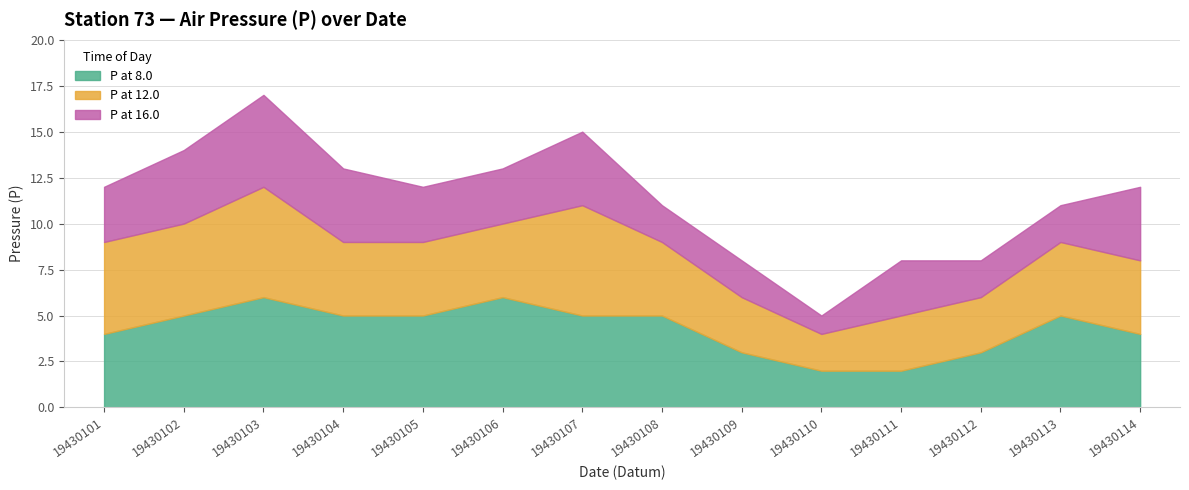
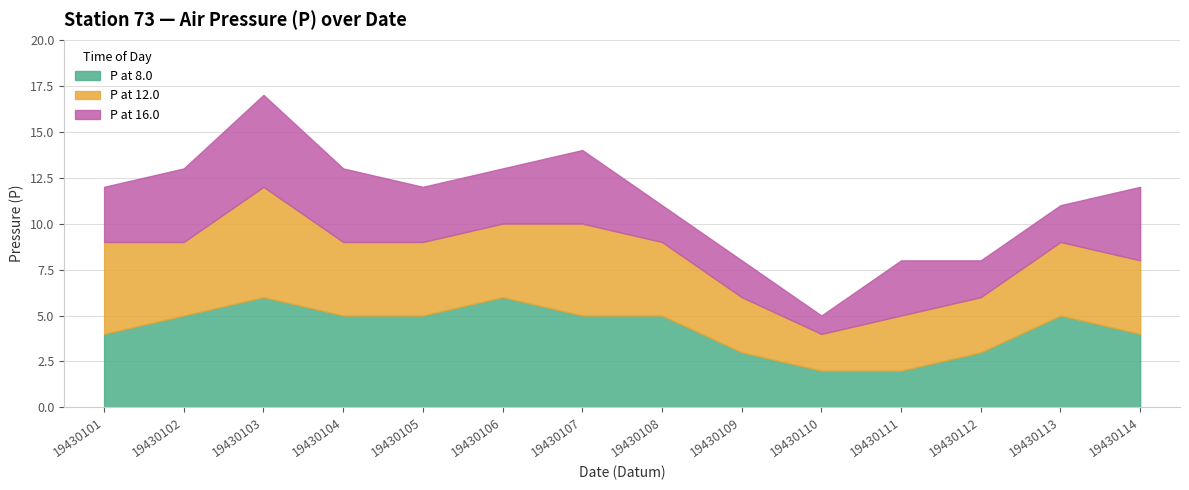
P at 12.0, 19430102: 5.0 -> 4.0
P at 12.0, 19430107: 6.0 -> 5.0
